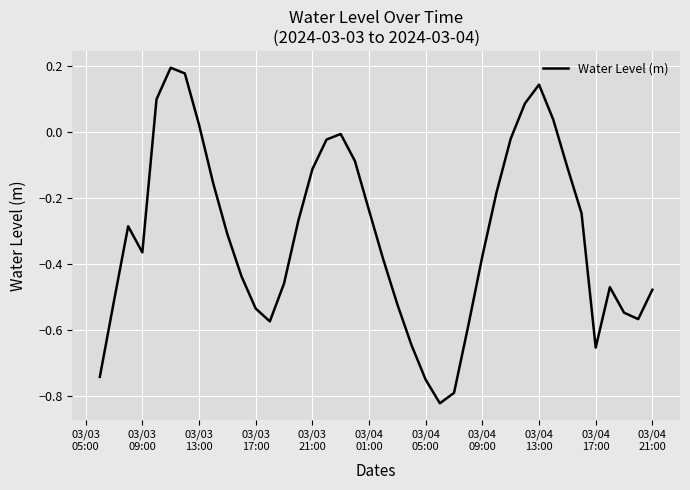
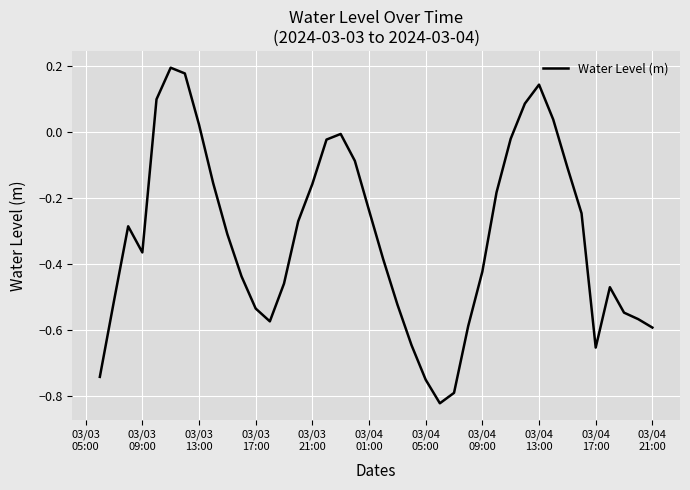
03/03 21:00: -0.11 -> -0.16
03/04 09:00: -0.38 -> -0.42
03/04 21:00: -0.48 -> -0.59
